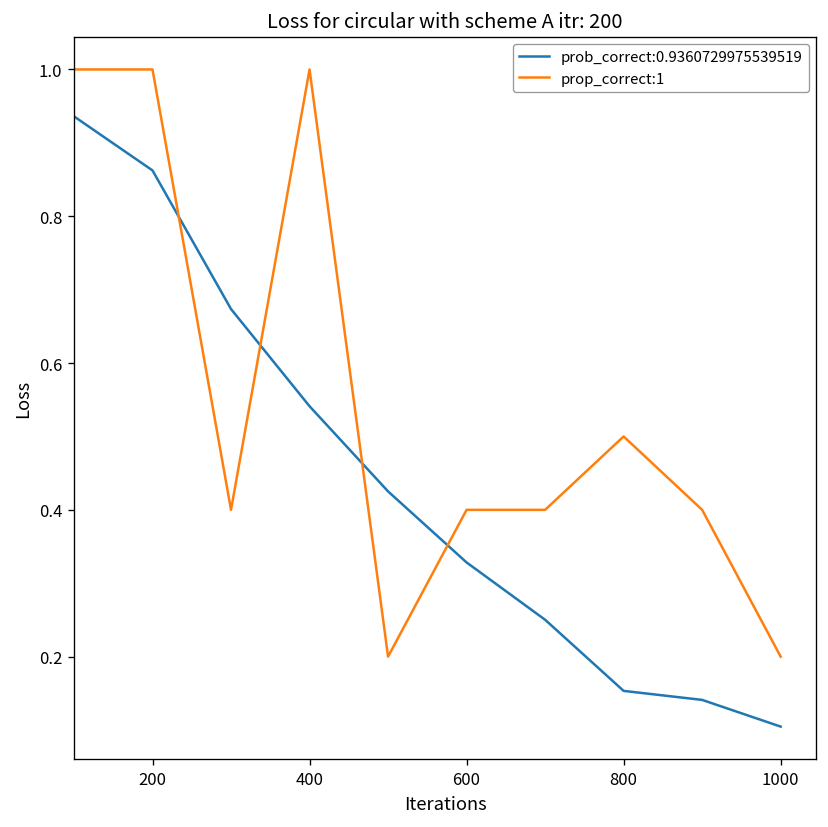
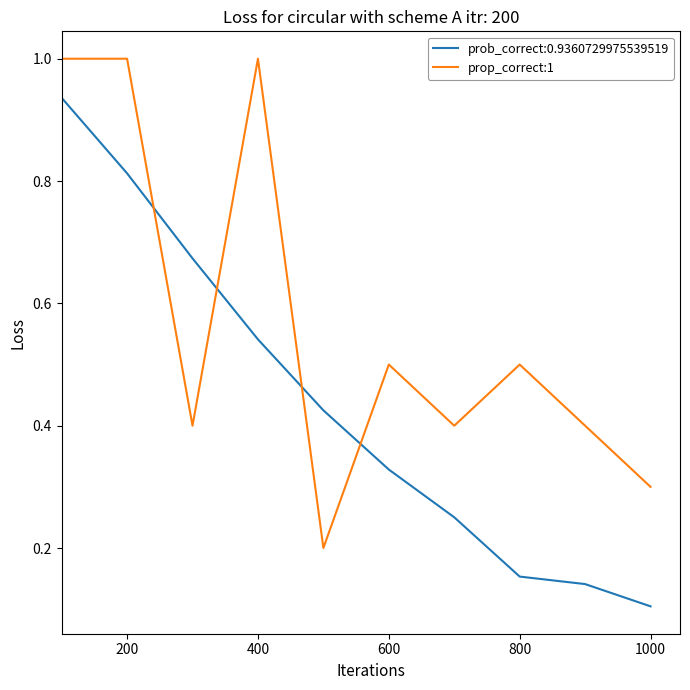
prob_correct:0.9360729975539519, 200: 0.86 -> 0.81
prop_correct:1, 600: 0.4 -> 0.5
prop_correct:1, 1000: 0.2 -> 0.3
